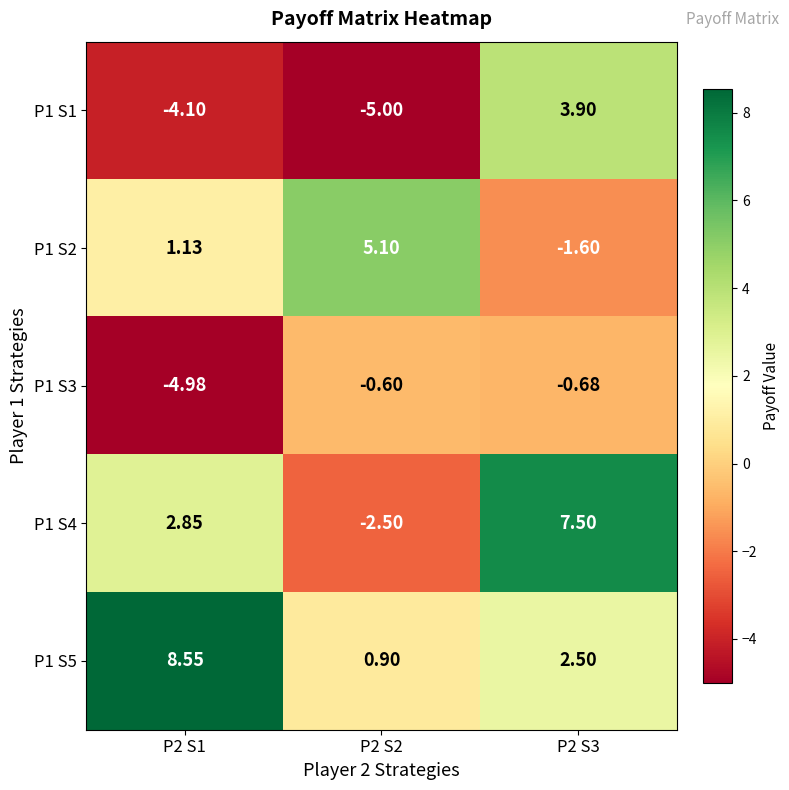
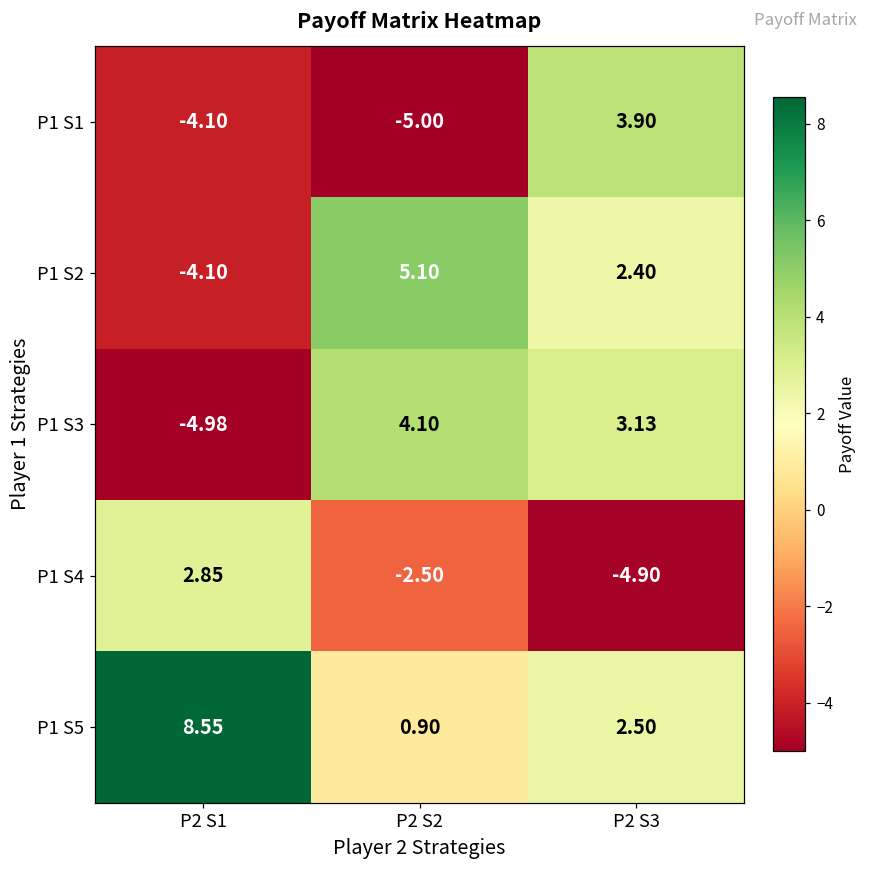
P1 S2, P2 S1: 1.13 -> -4.10
P1 S2, P2 S3: -1.60 -> 2.40
P1 S3, P2 S2: -0.60 -> 4.10
P1 S3, P2 S3: -0.68 -> 3.13
P1 S4, P2 S3: 7.50 -> -4.90
